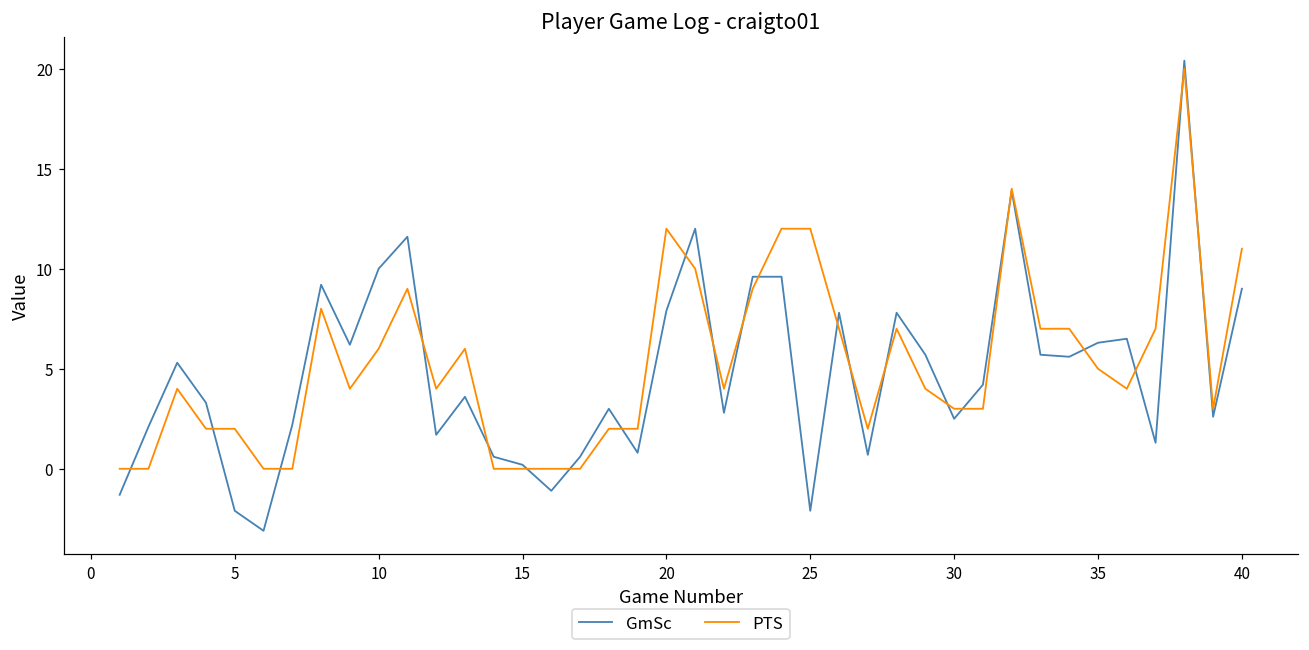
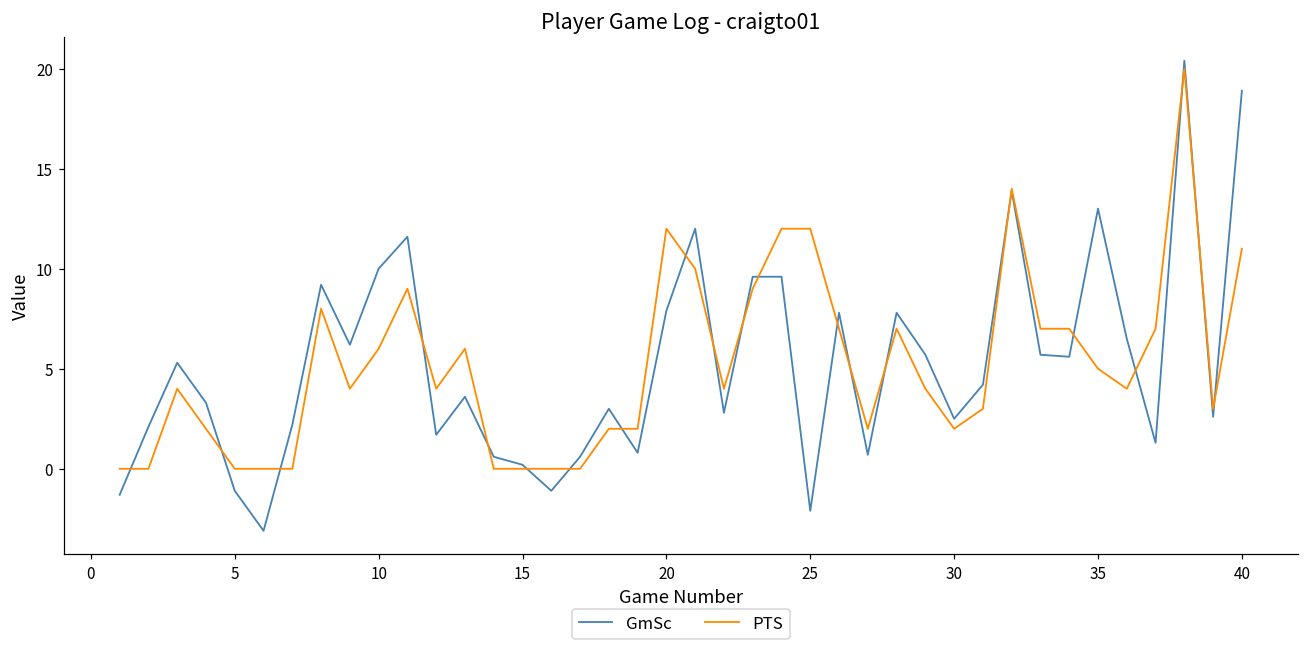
GmSc, 5: -2.1 -> -1.1
PTS, 5: 2 -> 0
PTS, 30: 3 -> 2
GmSc, 35: 6.3 -> 13.0
GmSc, 40: 9.0 -> 18.9
